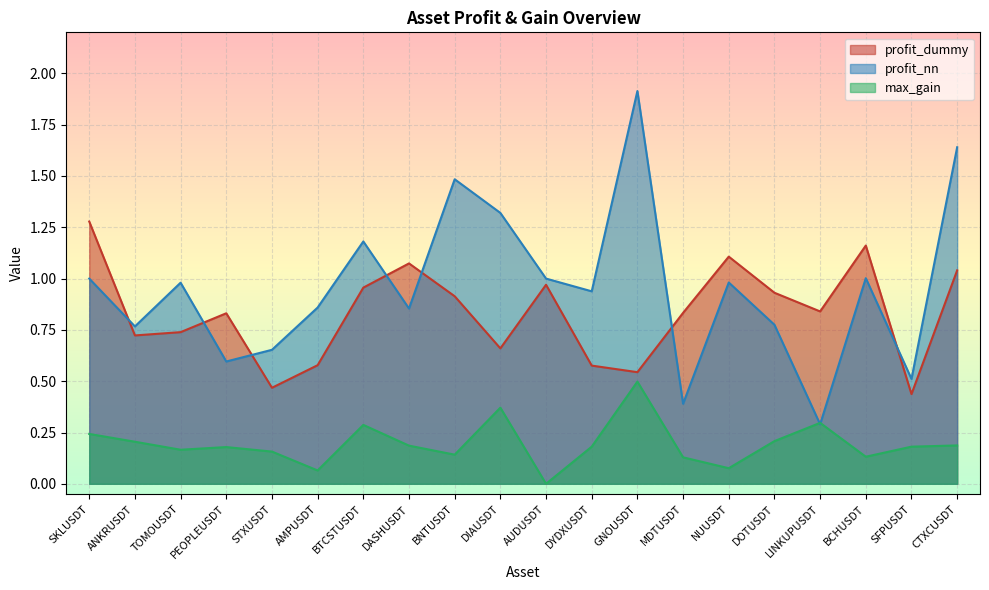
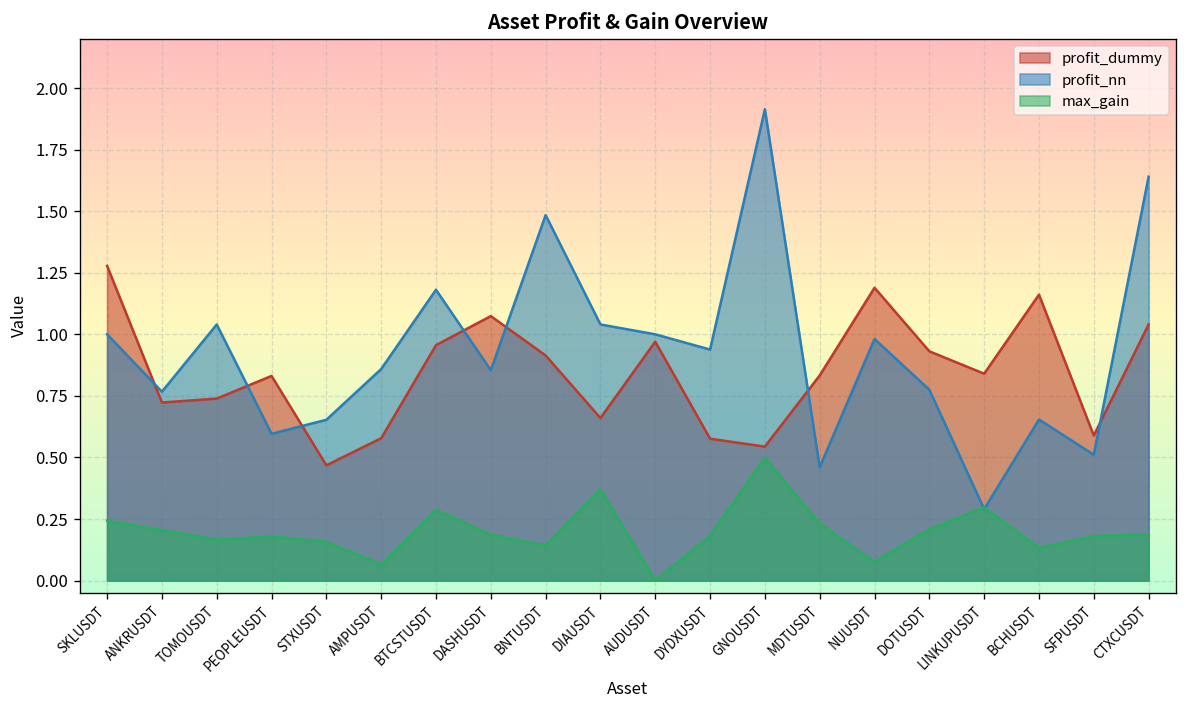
profit_nn, TOMOUSDT: 0.98 -> 1.04
profit_nn, DIAUSDT: 1.32 -> 1.04
profit_nn, MDTUSDT: 0.39 -> 0.46
max_gain, MDTUSDT: 0.13 -> 0.23
profit_dummy, NUUSDT: 1.11 -> 1.19
profit_nn, BCHUSDT: 1.00 -> 0.65
profit_dummy, SFPUSDT: 0.44 -> 0.59
